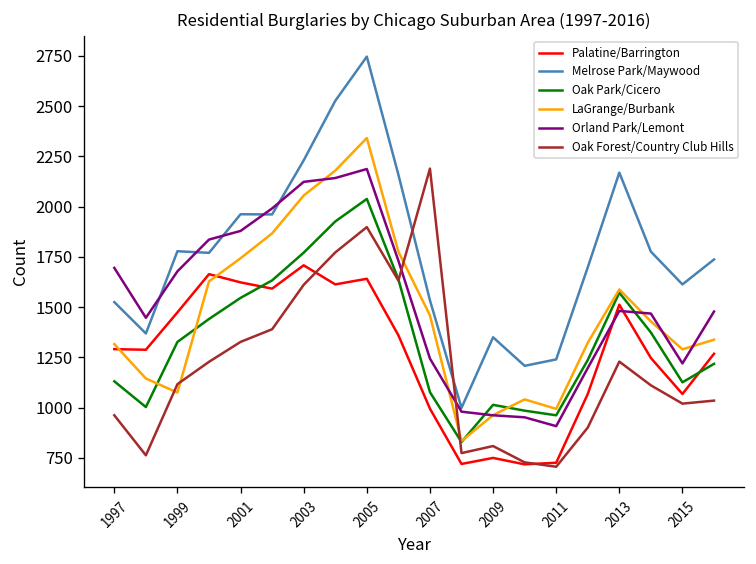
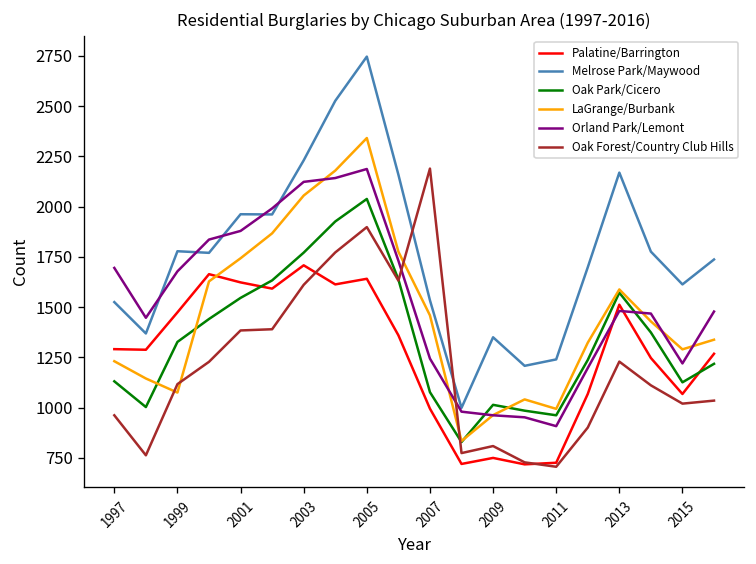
LaGrange/Burbank, 1997: 1320 -> 1230
Oak Forest/Country Club Hills, 2001: 1330 -> 1380
